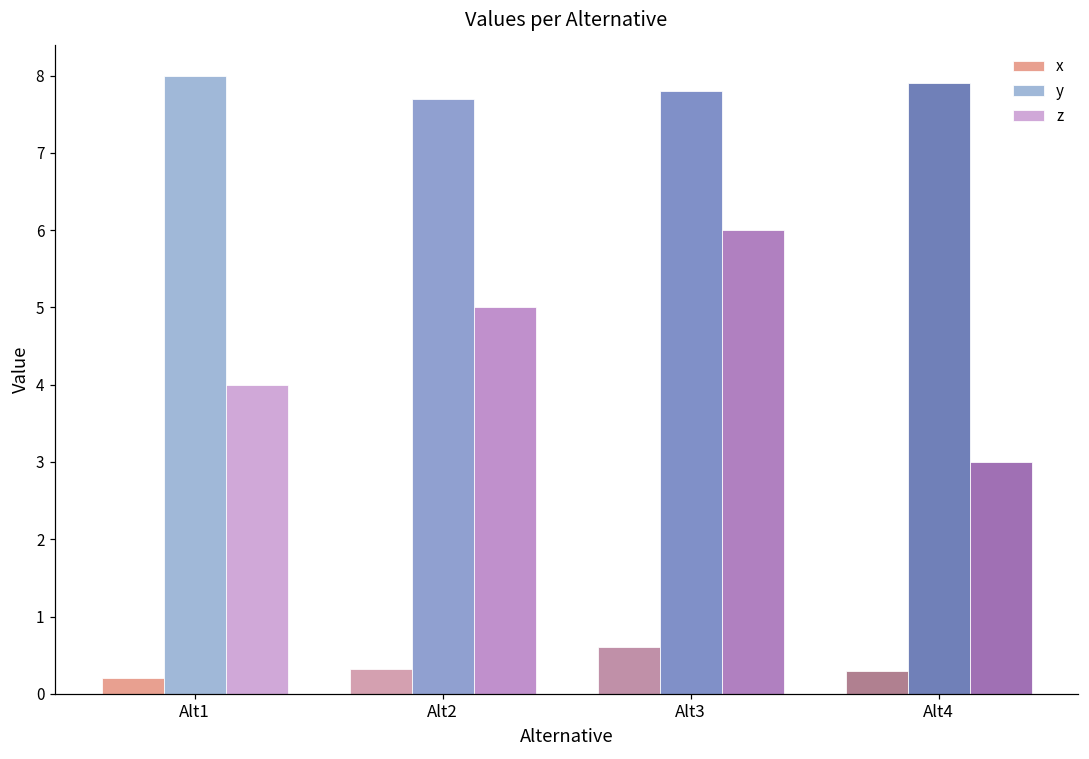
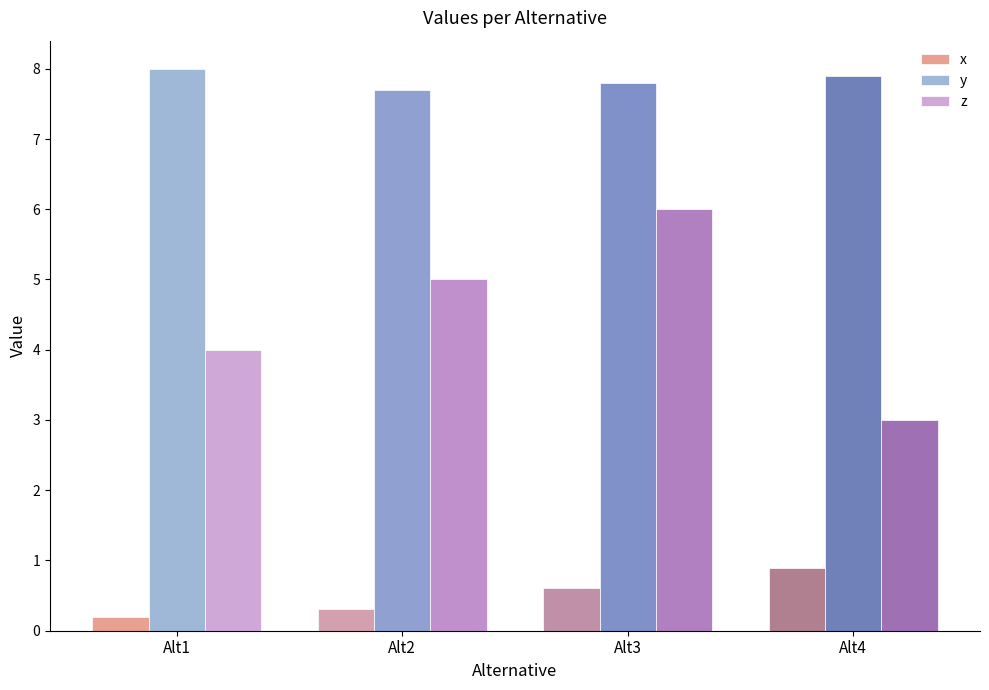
x, Alt4: 0.3 -> 0.9
